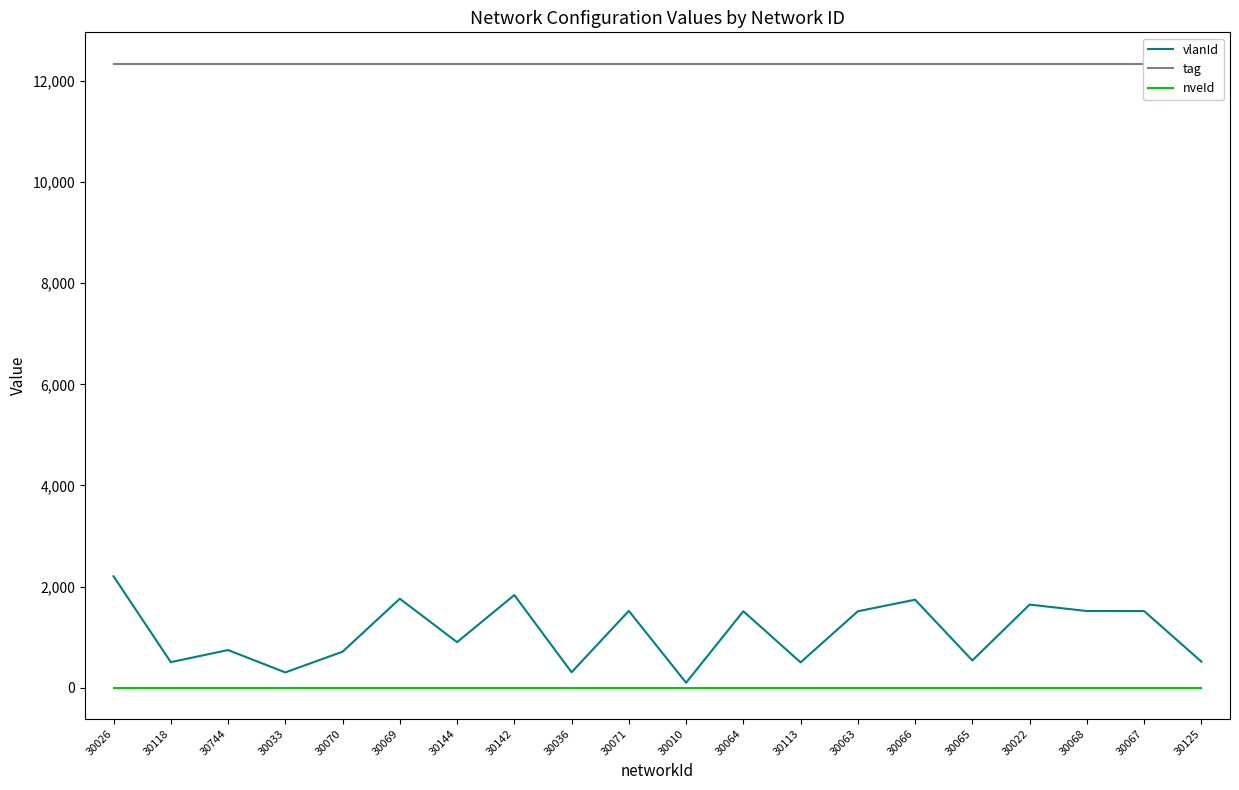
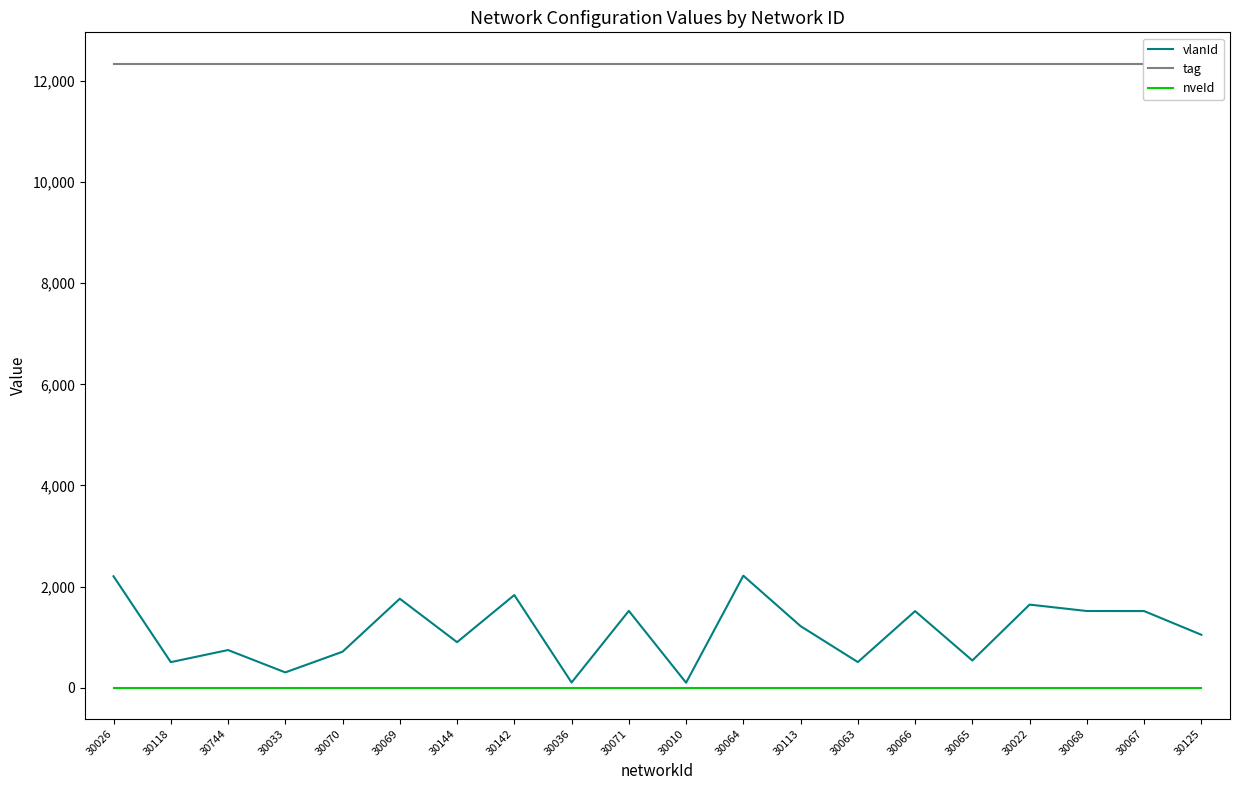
vlanId, 30036: 300 -> 100
vlanId, 30064: 1,500 -> 2,200
vlanId, 30113: 500 -> 1,200
vlanId, 30063: 1,500 -> 500
vlanId, 30066: 1,700 -> 1,500
vlanId, 30125: 500 -> 1,000
